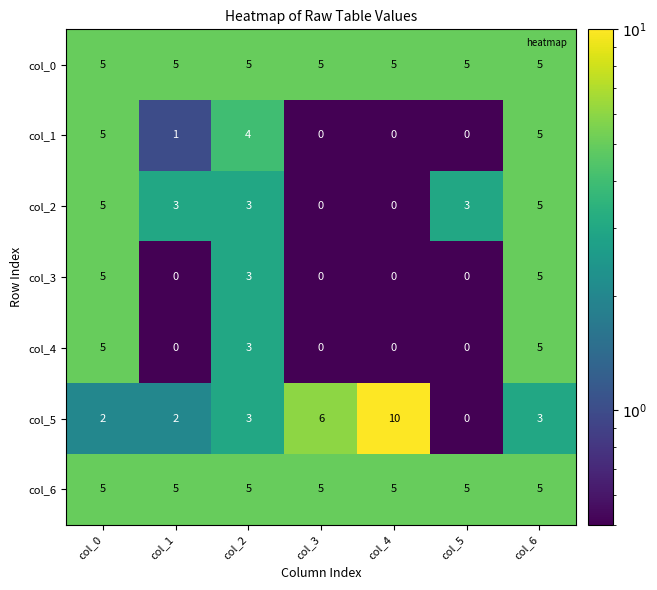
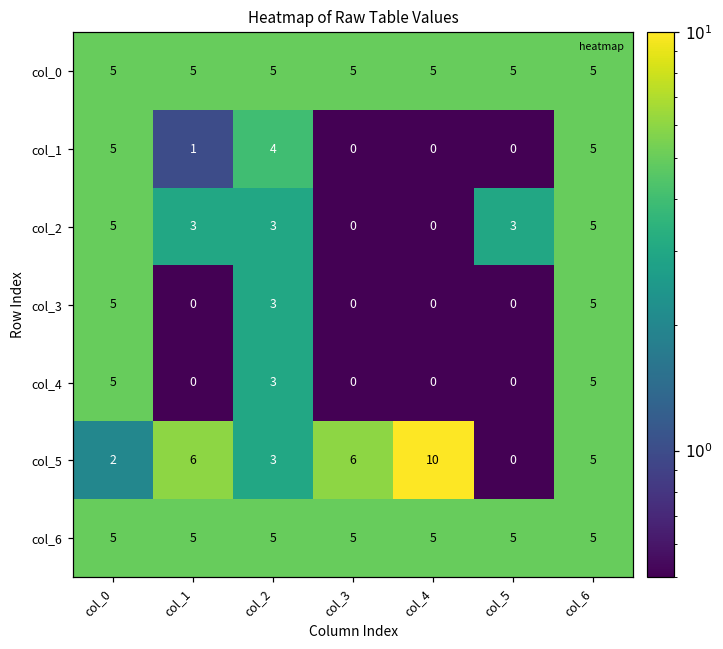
col_5, col_1: 2 -> 6
col_5, col_6: 3 -> 5
